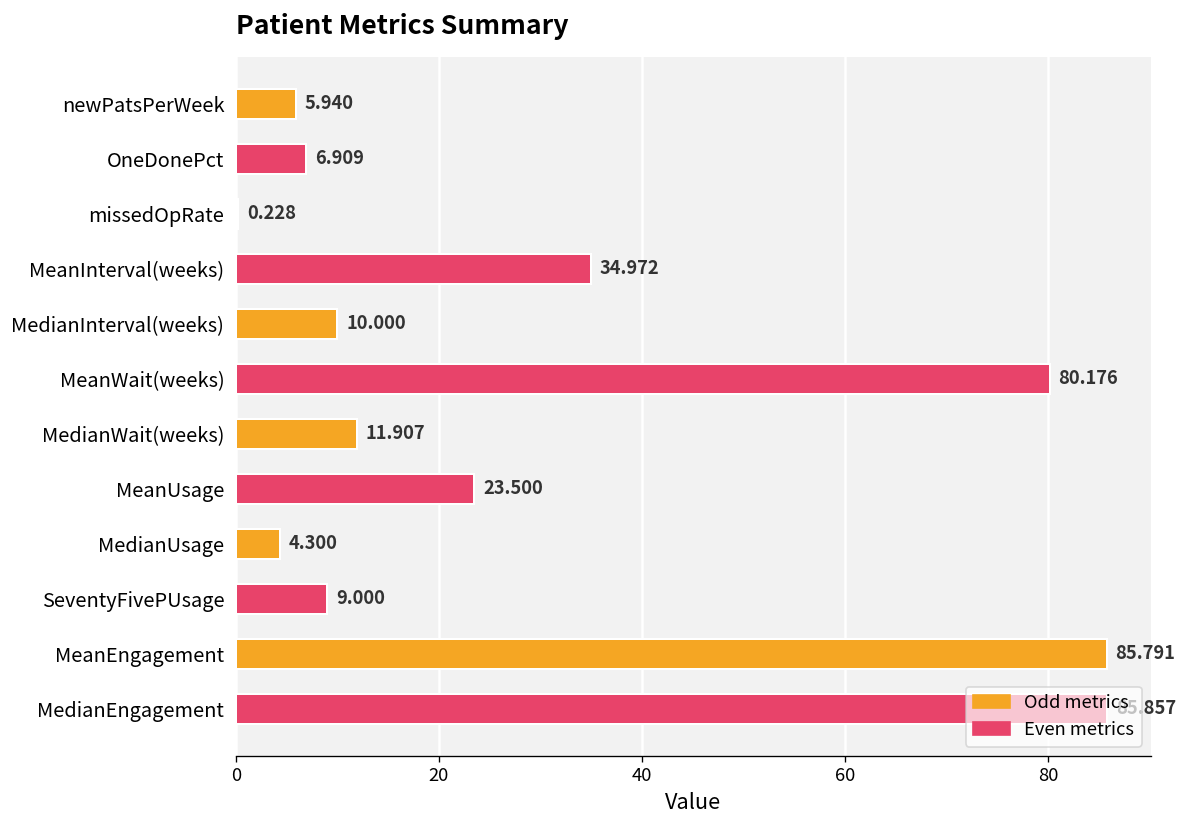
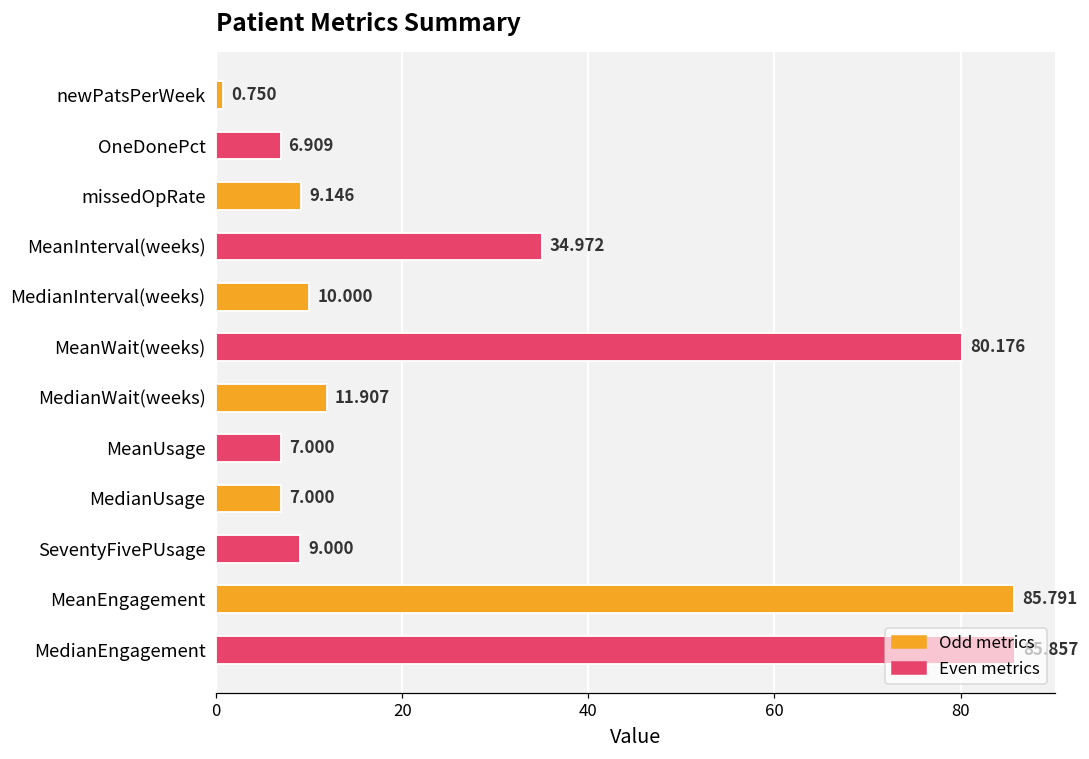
newPatsPerWeek: 5.940 -> 0.750
missedOpRate: 0.228 -> 9.146
MeanUsage: 23.500 -> 7.000
MedianUsage: 4.300 -> 7.000
